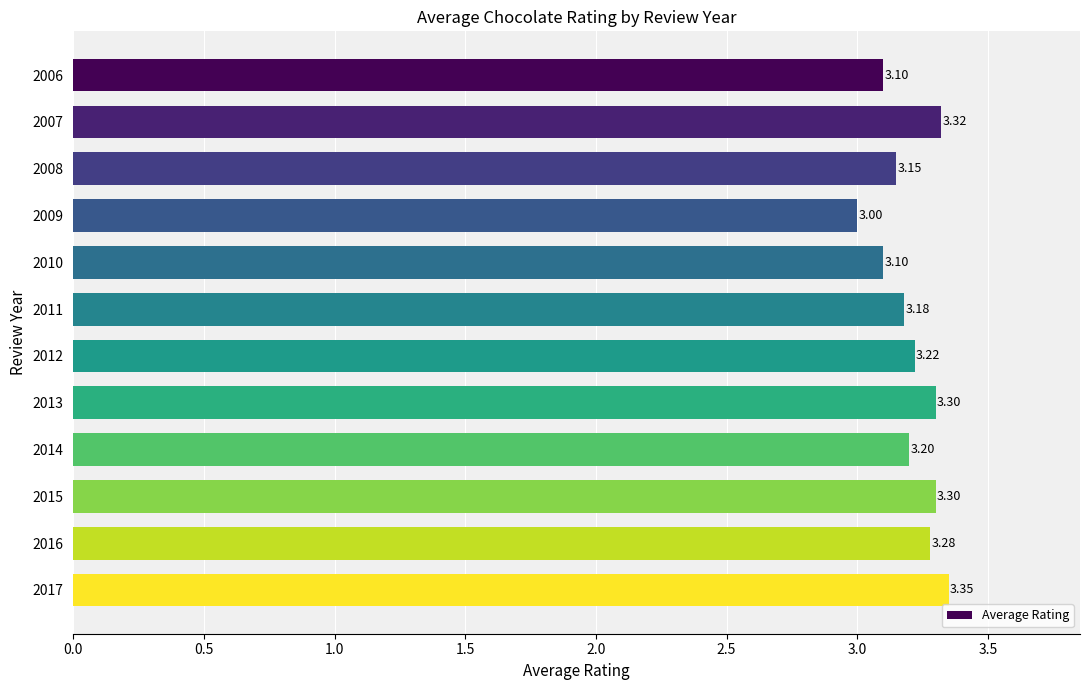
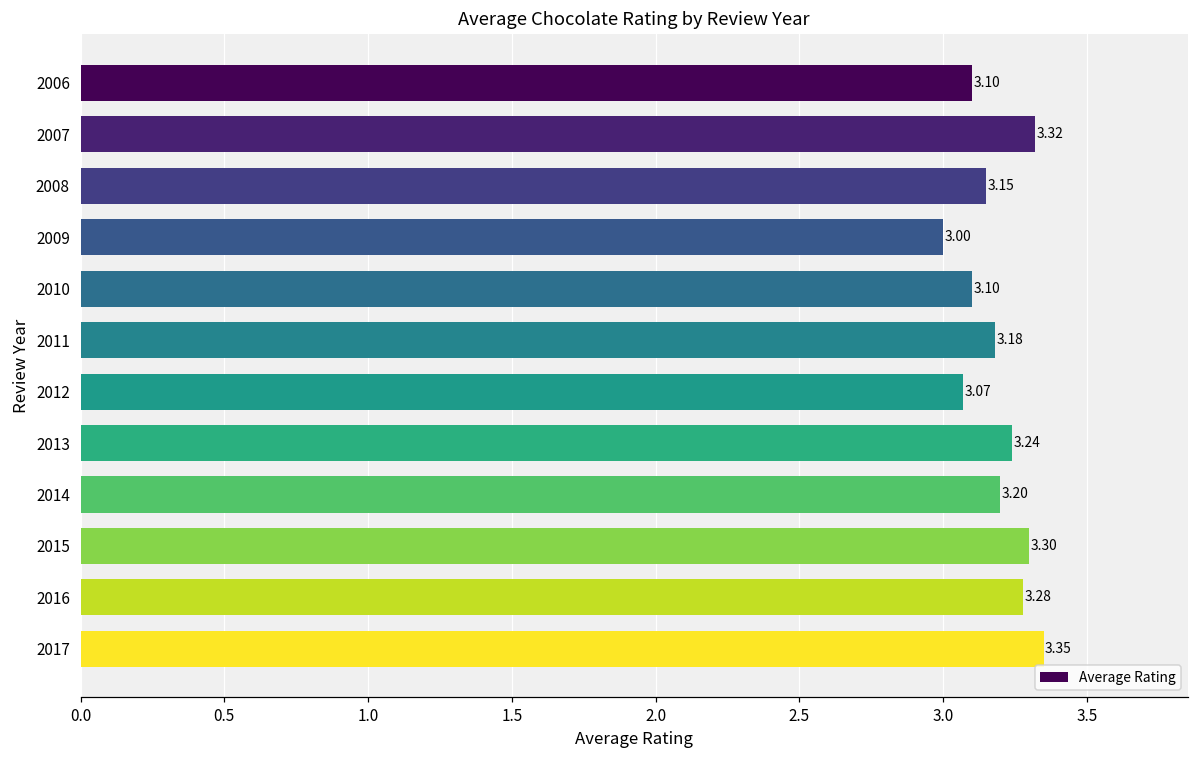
2012: 3.22 -> 3.07
2013: 3.30 -> 3.24
